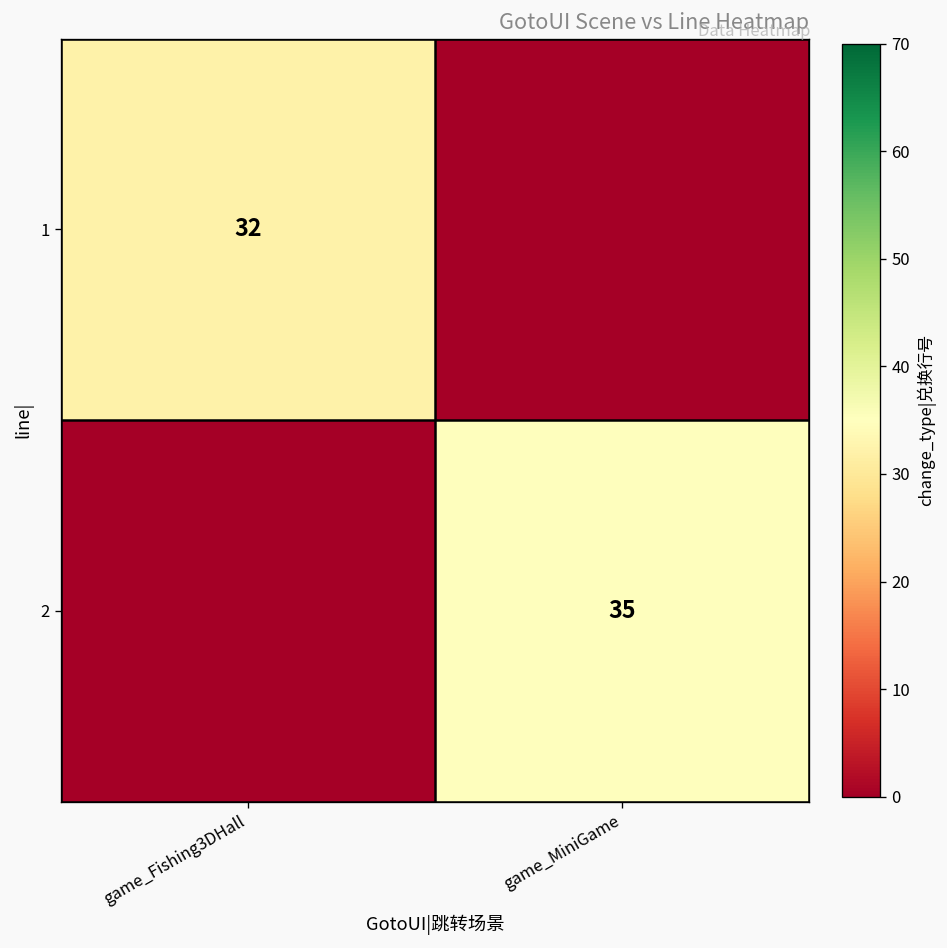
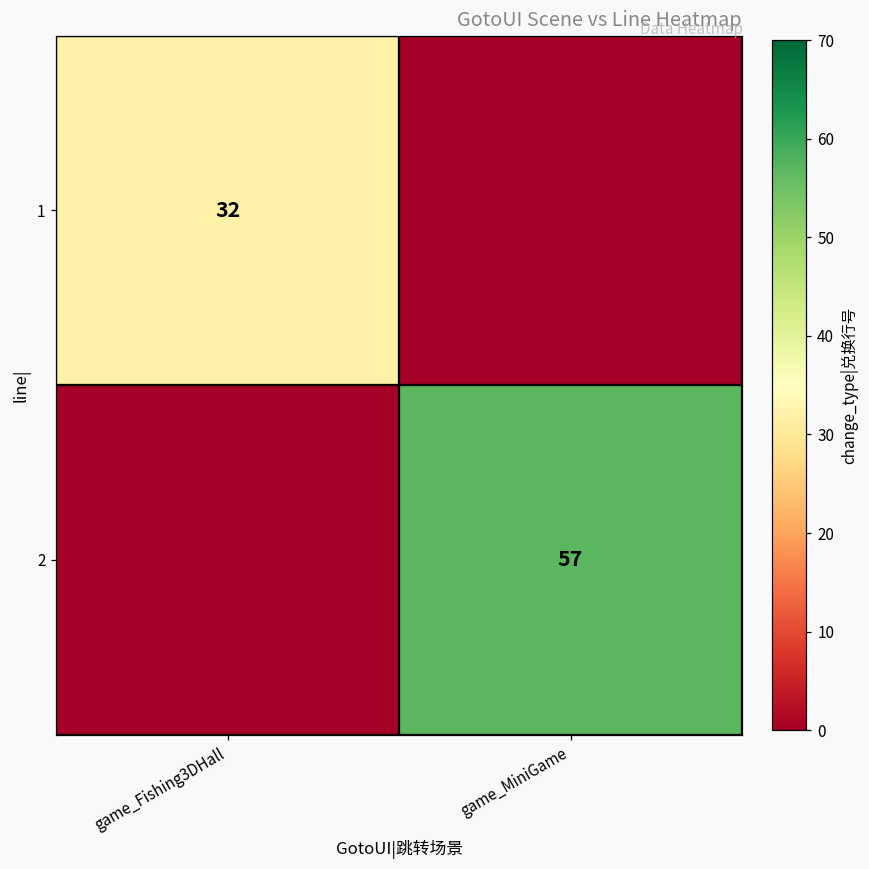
2, game_MiniGame: 35 -> 57
